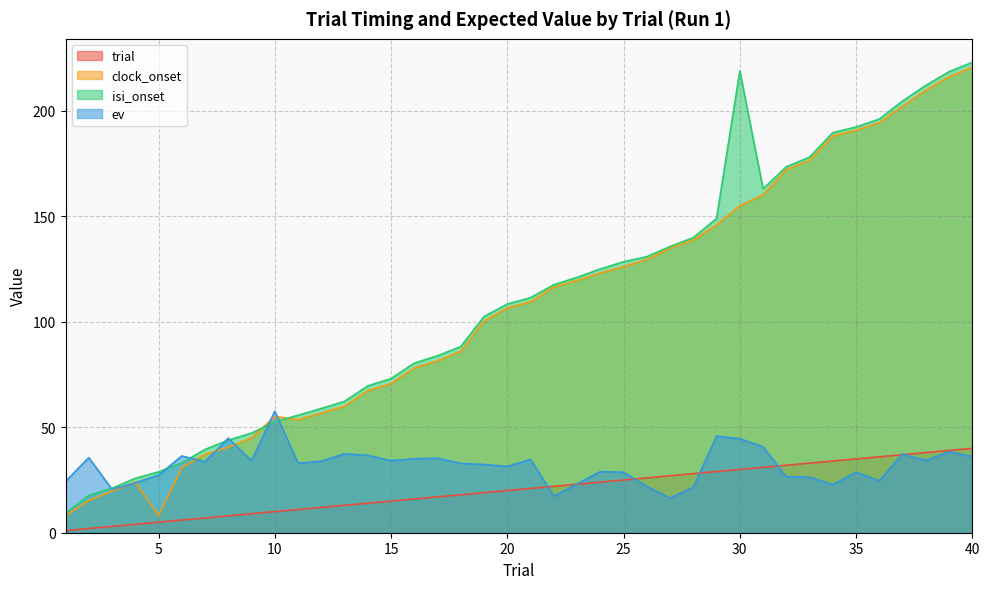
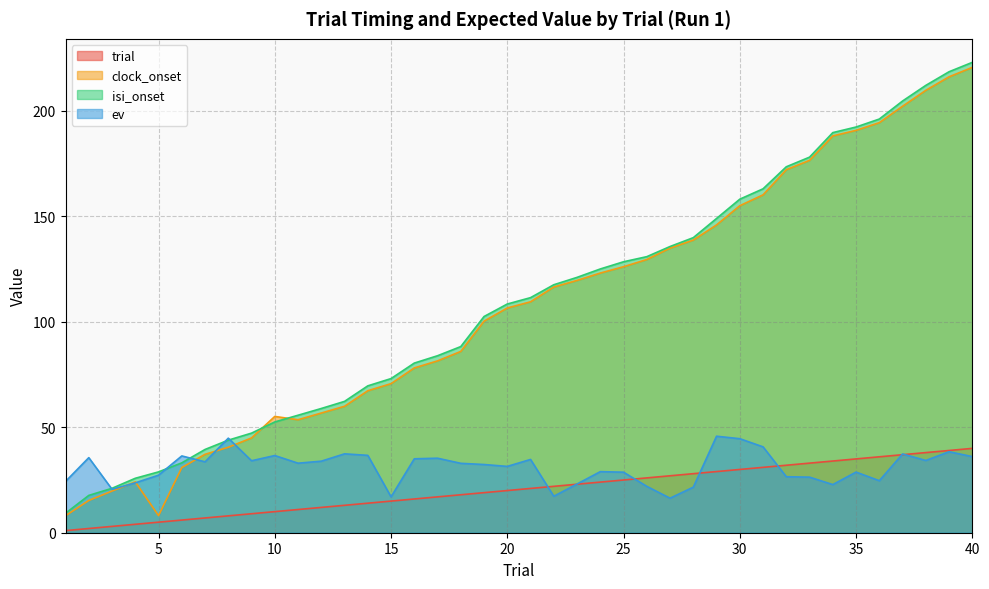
ev, 10: 58 -> 37
ev, 15: 34 -> 17
isi_onset, 30: 219 -> 158
